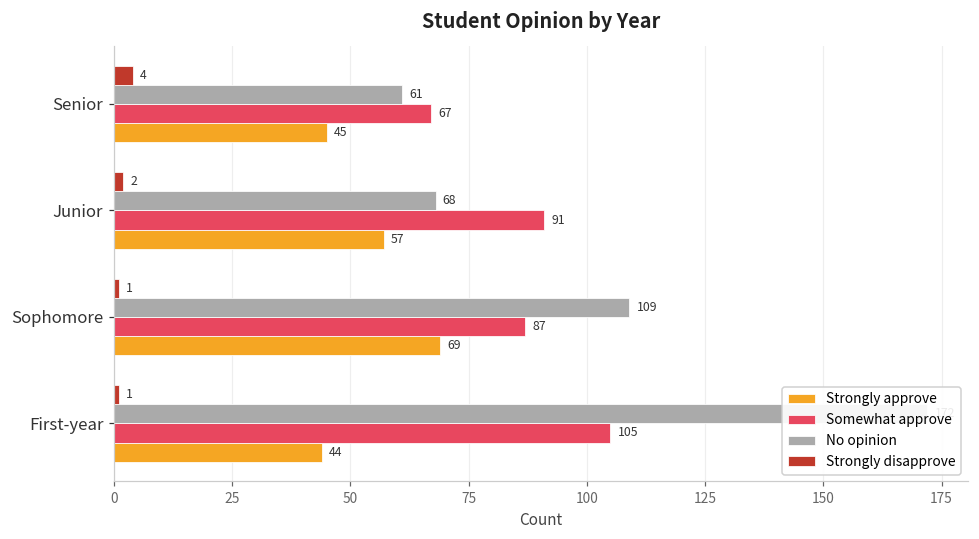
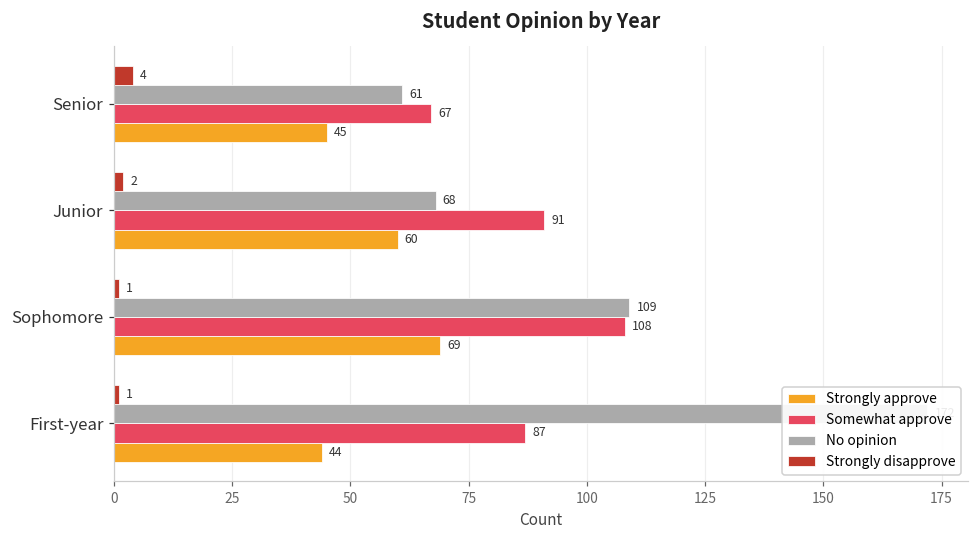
Strongly approve, Junior: 57 -> 60
Somewhat approve, Sophomore: 87 -> 108
Somewhat approve, First-year: 105 -> 87
